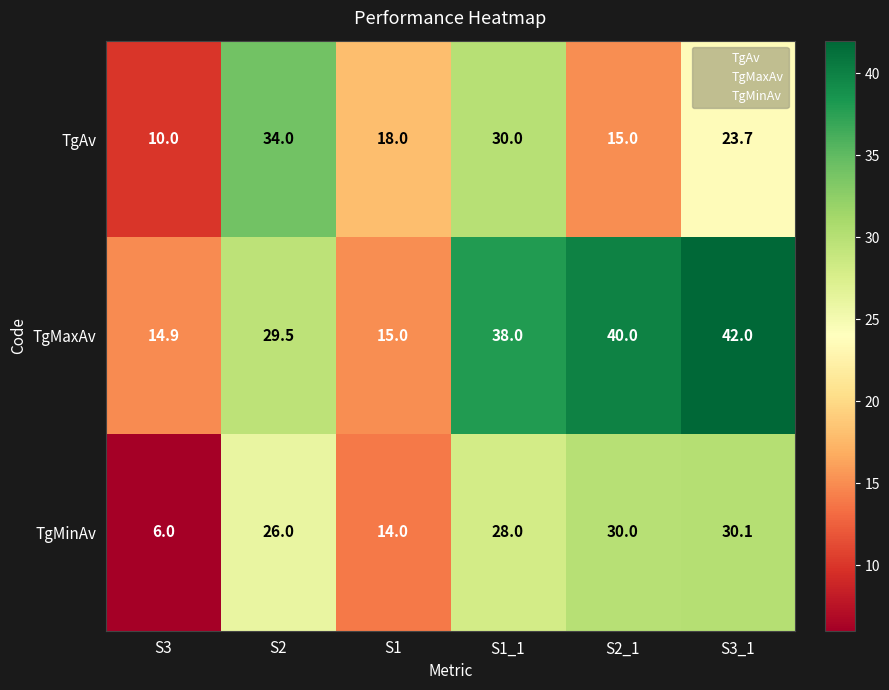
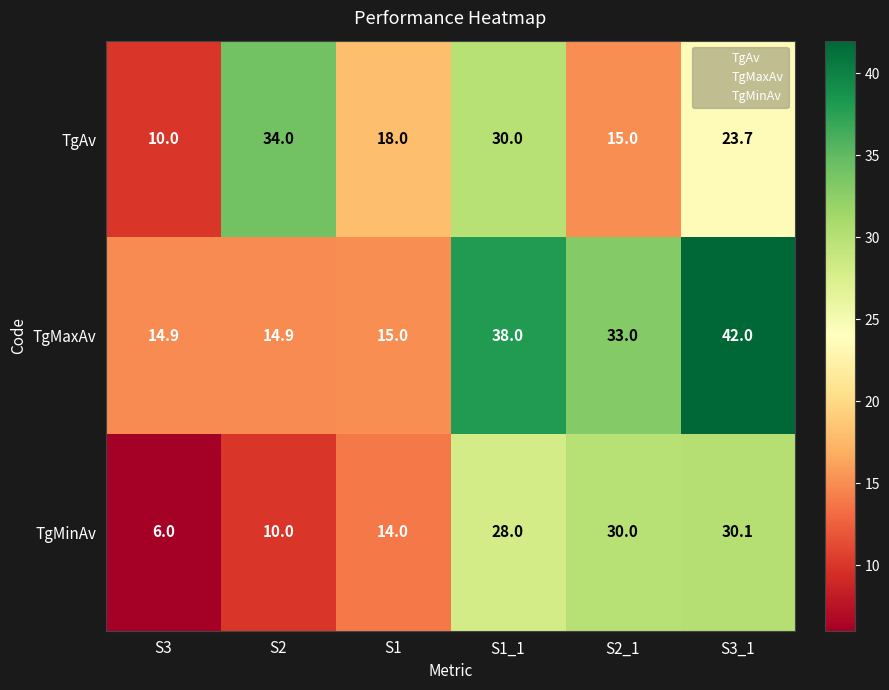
TgMaxAv, S2: 29.5 -> 14.9
TgMaxAv, S2_1: 40.0 -> 33.0
TgMinAv, S2: 26.0 -> 10.0
